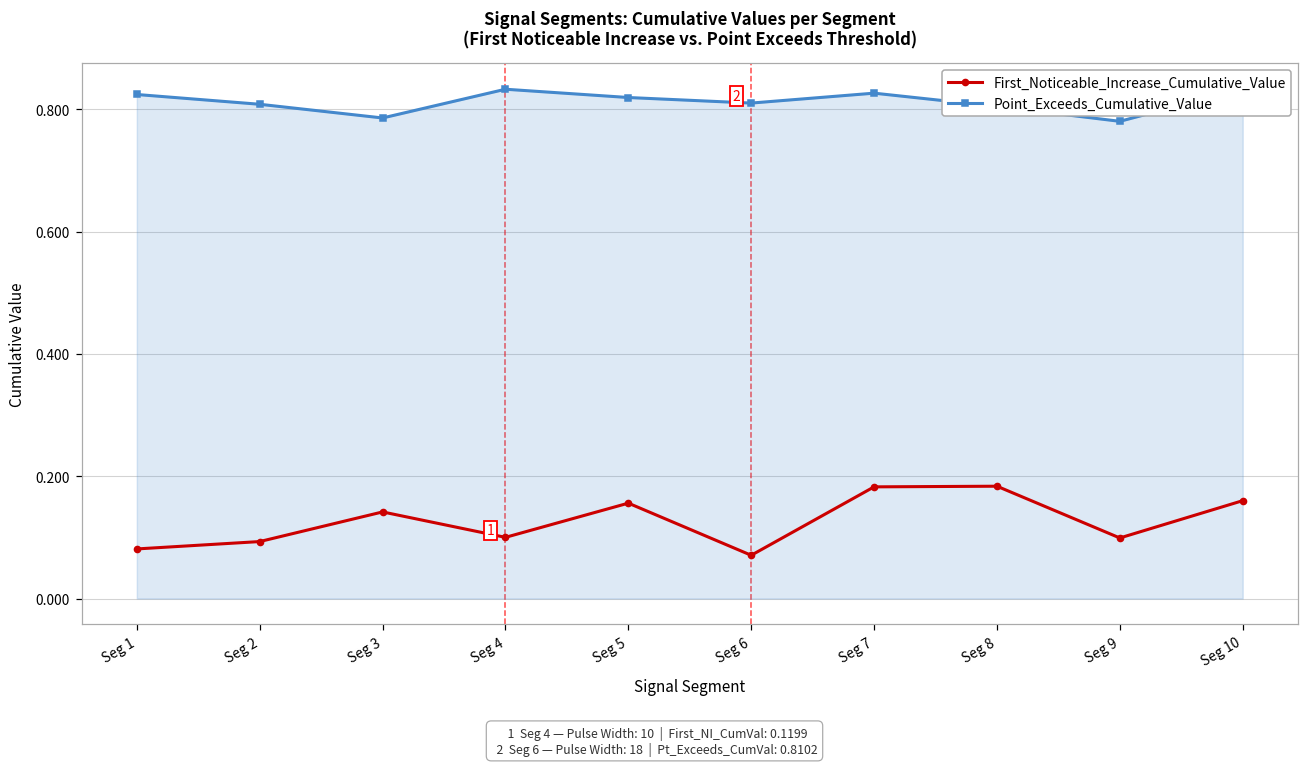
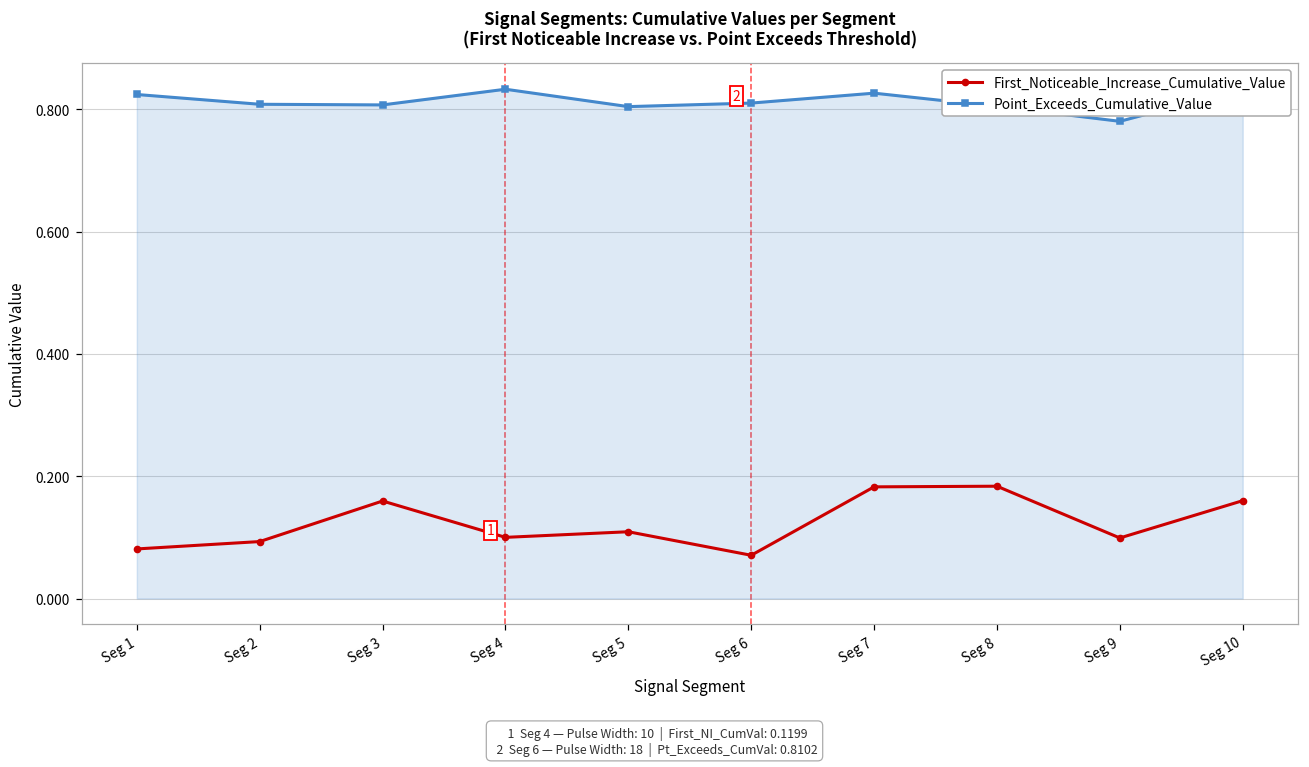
First_Noticeable_Increase_Cumulative_Value, Seg 3: 0.14 -> 0.16
Point_Exceeds_Cumulative_Value, Seg 3: 0.79 -> 0.81
First_Noticeable_Increase_Cumulative_Value, Seg 5: 0.16 -> 0.11
Point_Exceeds_Cumulative_Value, Seg 5: 0.82 -> 0.80
